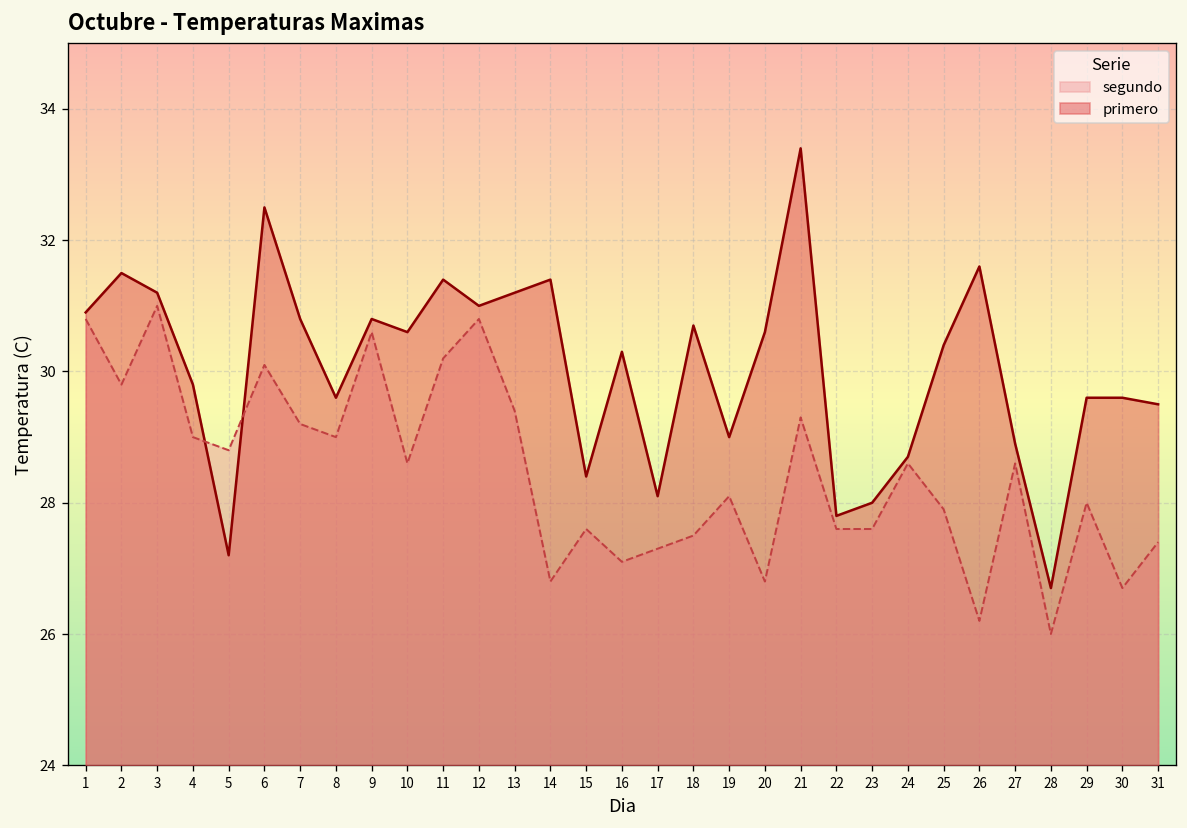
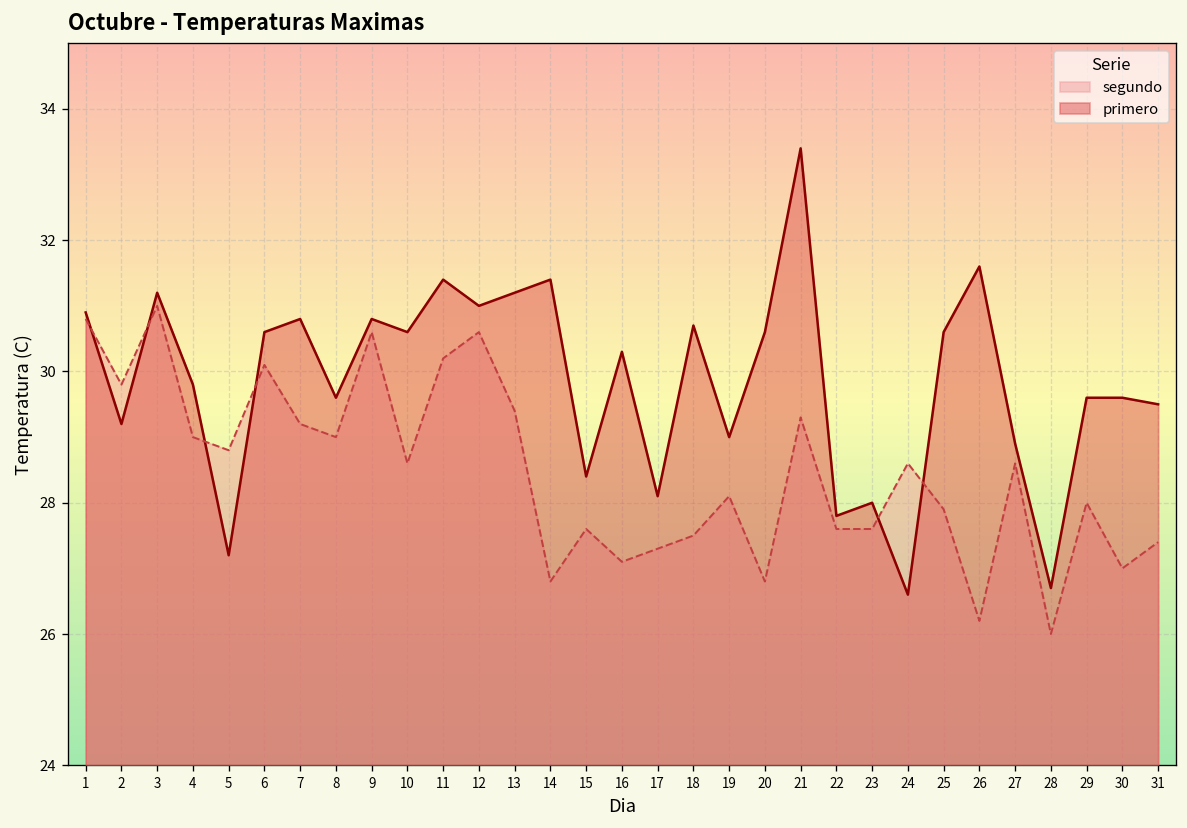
primero, 2: 31.5 -> 29.2
primero, 6: 32.5 -> 30.6
segundo, 12: 30.8 -> 30.6
primero, 24: 28.7 -> 26.6
primero, 25: 30.4 -> 30.6
segundo, 30: 26.7 -> 27.0
